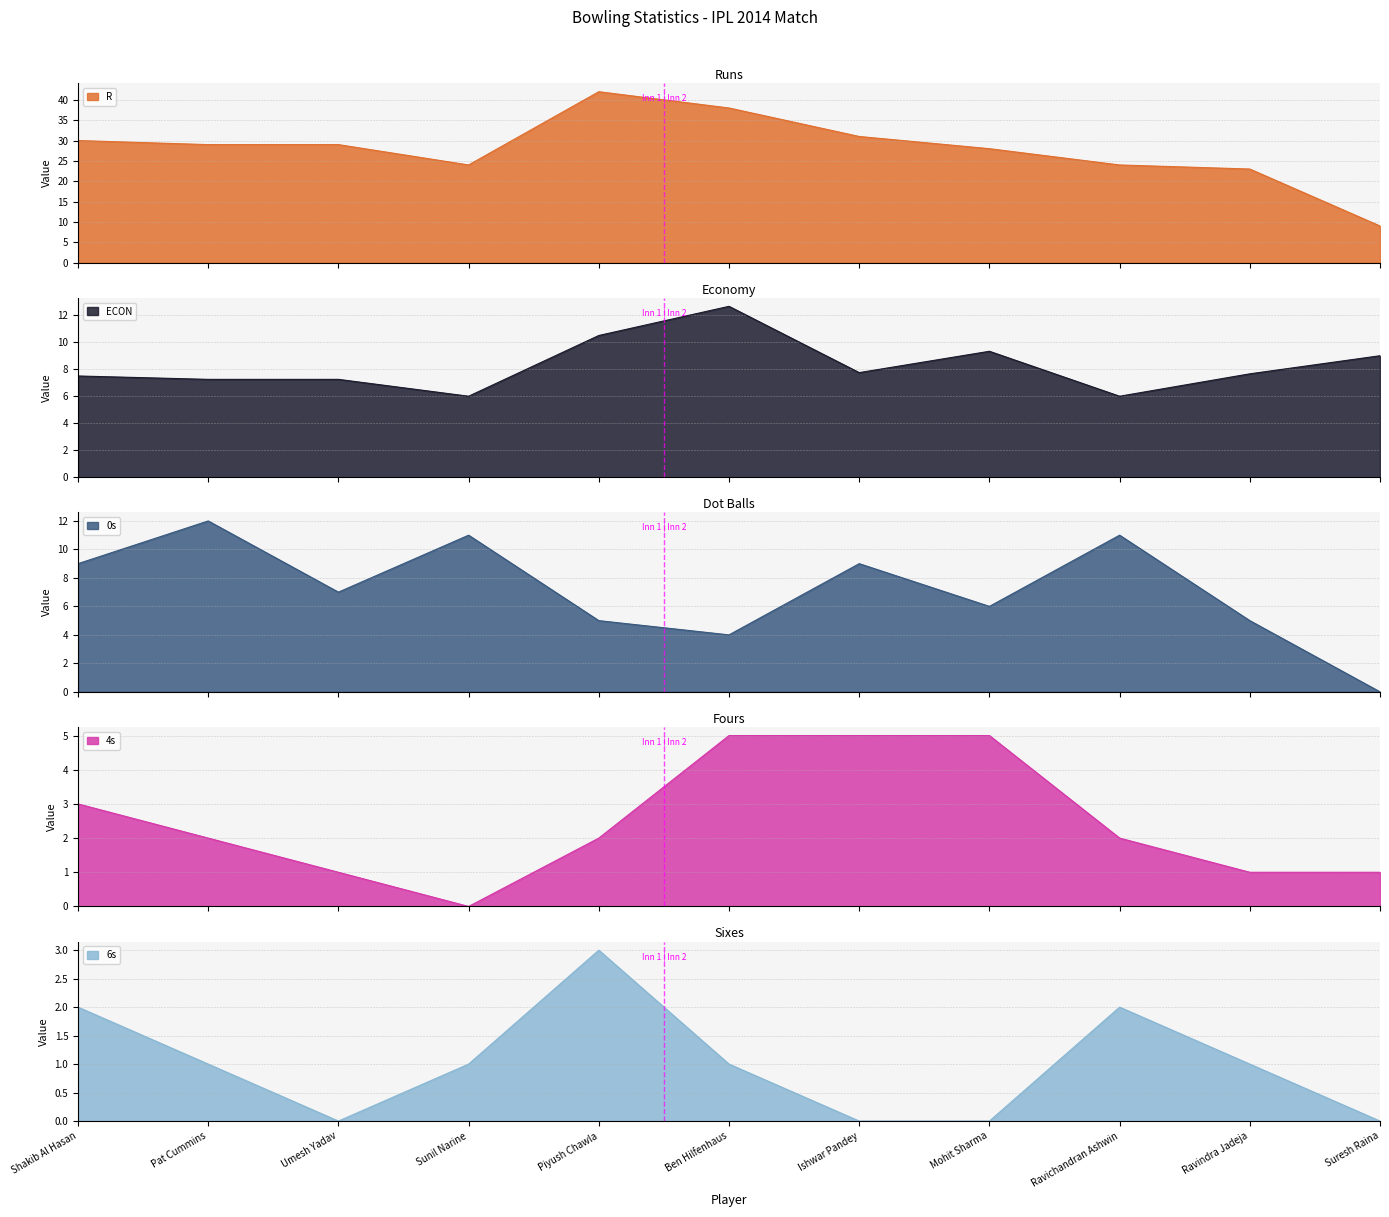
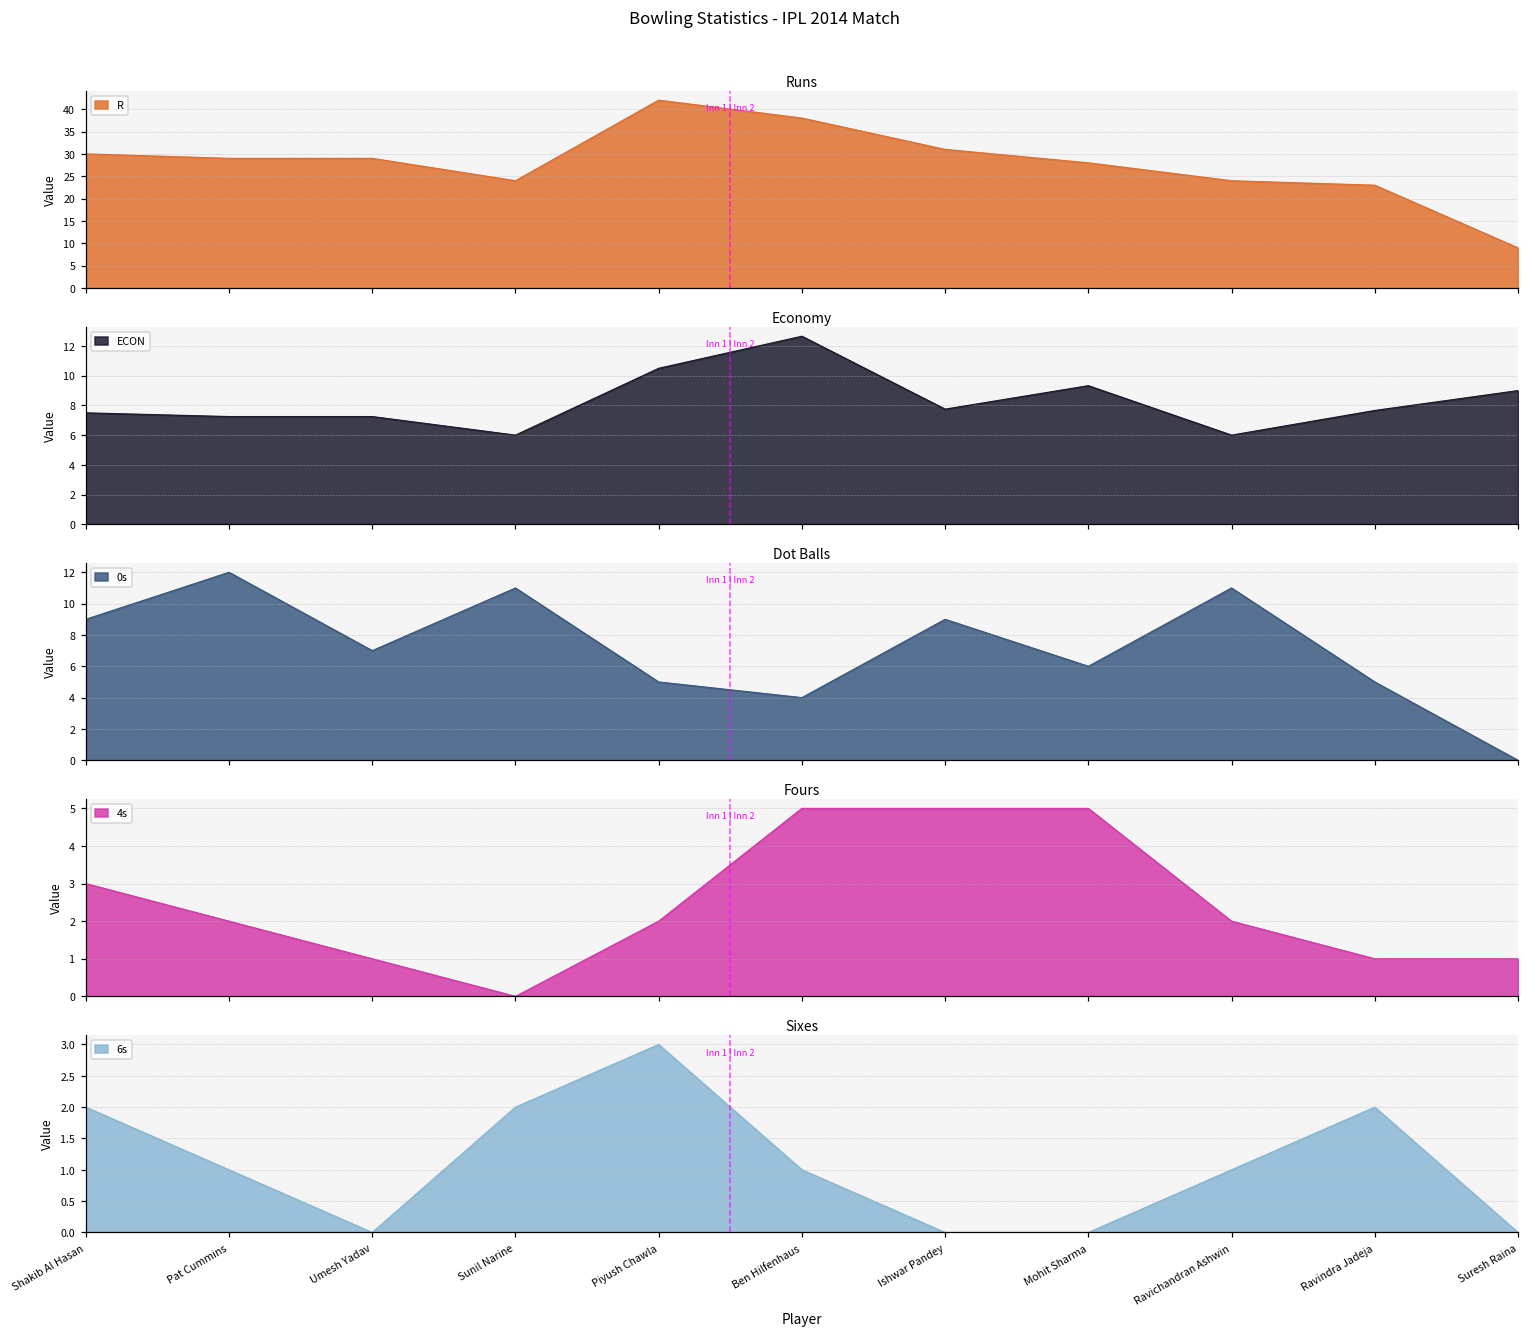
Sixes, Sunil Narine: 1 -> 2
Sixes, Ravichandran Ashwin: 2 -> 1
Sixes, Ravindra Jadeja: 1 -> 2
